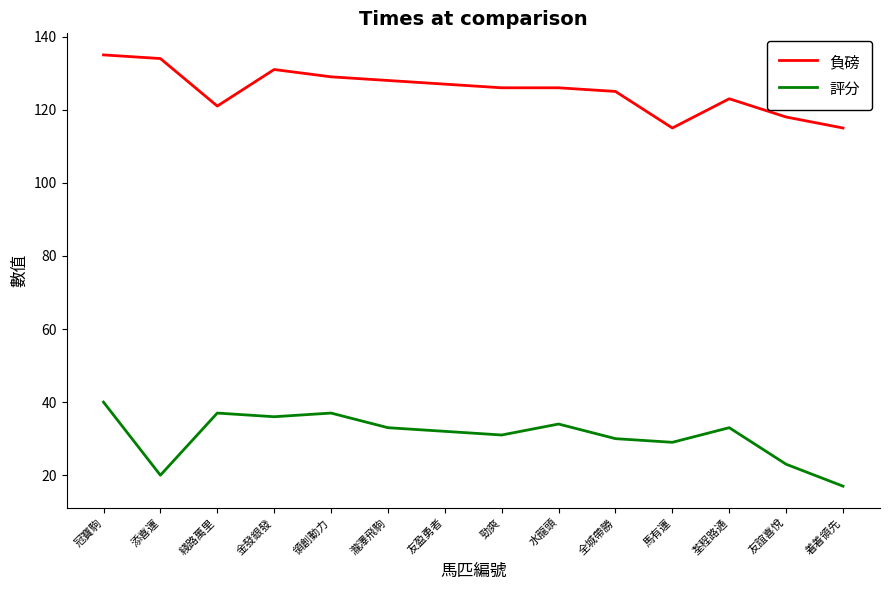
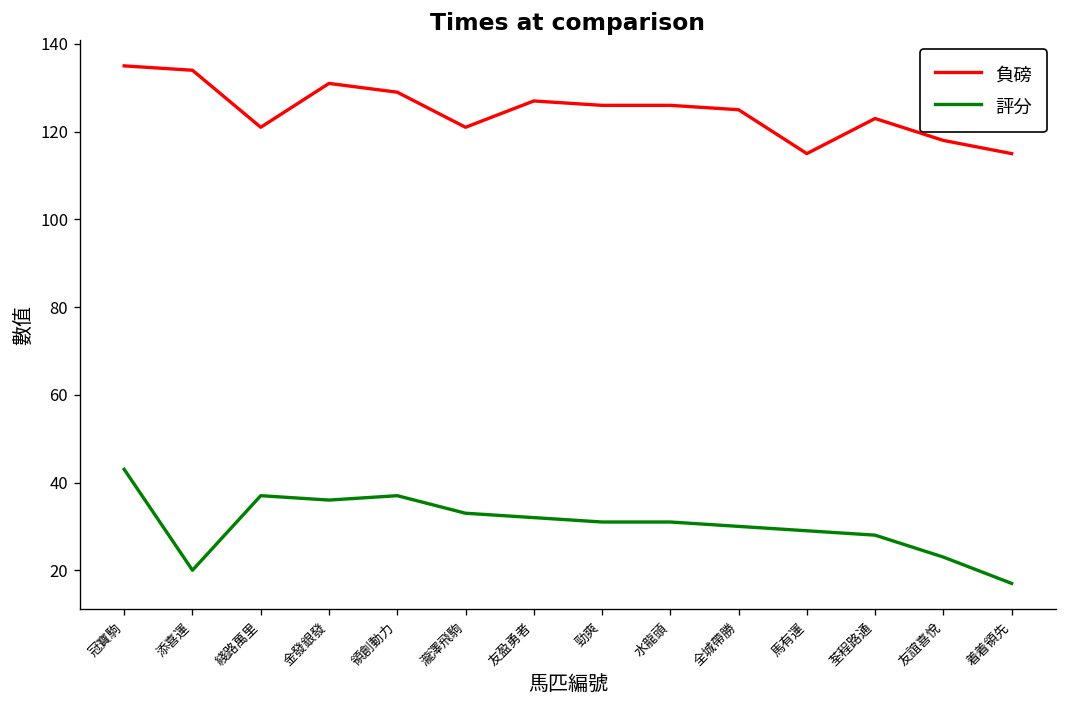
評分, 冠寶駒: 40 -> 43
負磅, 瀧澤飛駒: 128 -> 121
評分, 水龍頭: 34 -> 31
評分, 荃程路通: 33 -> 28
